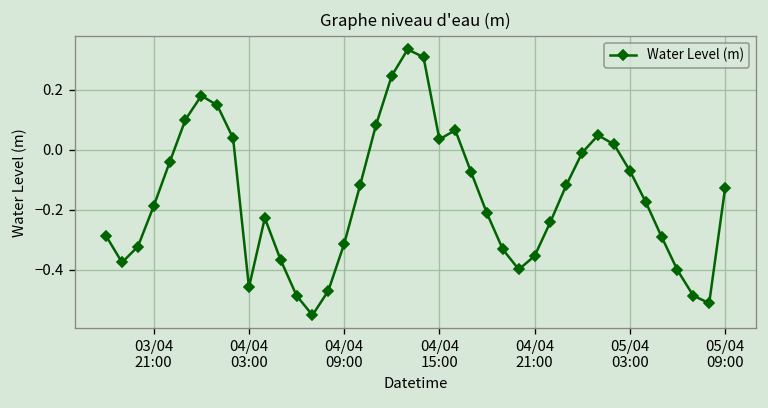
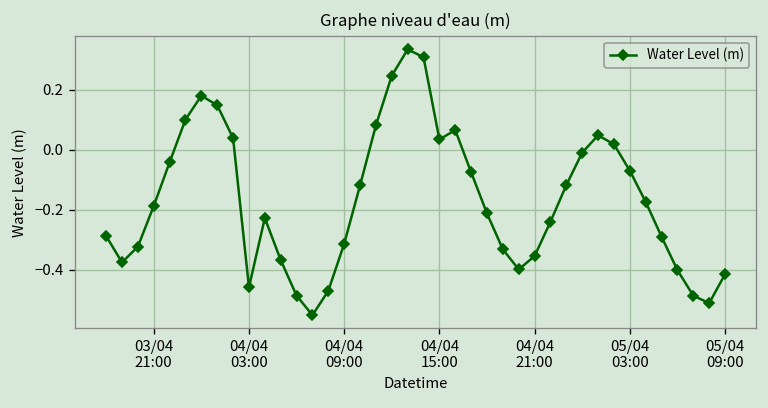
05/04 09:00: -0.13 -> -0.42
